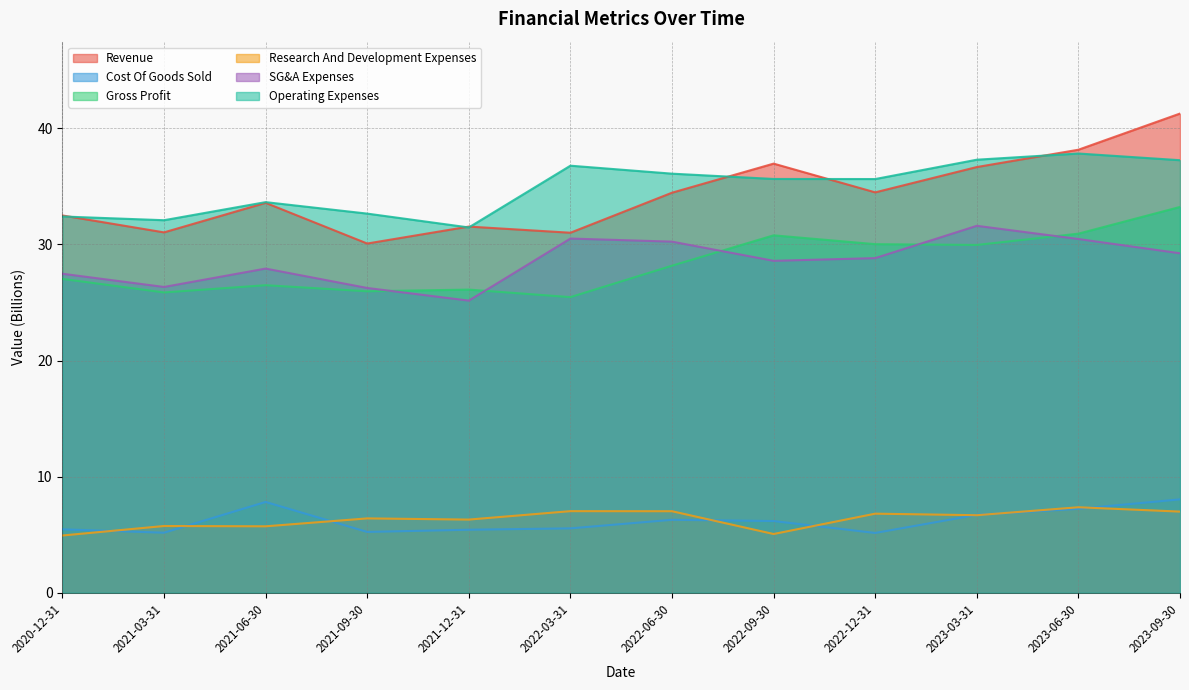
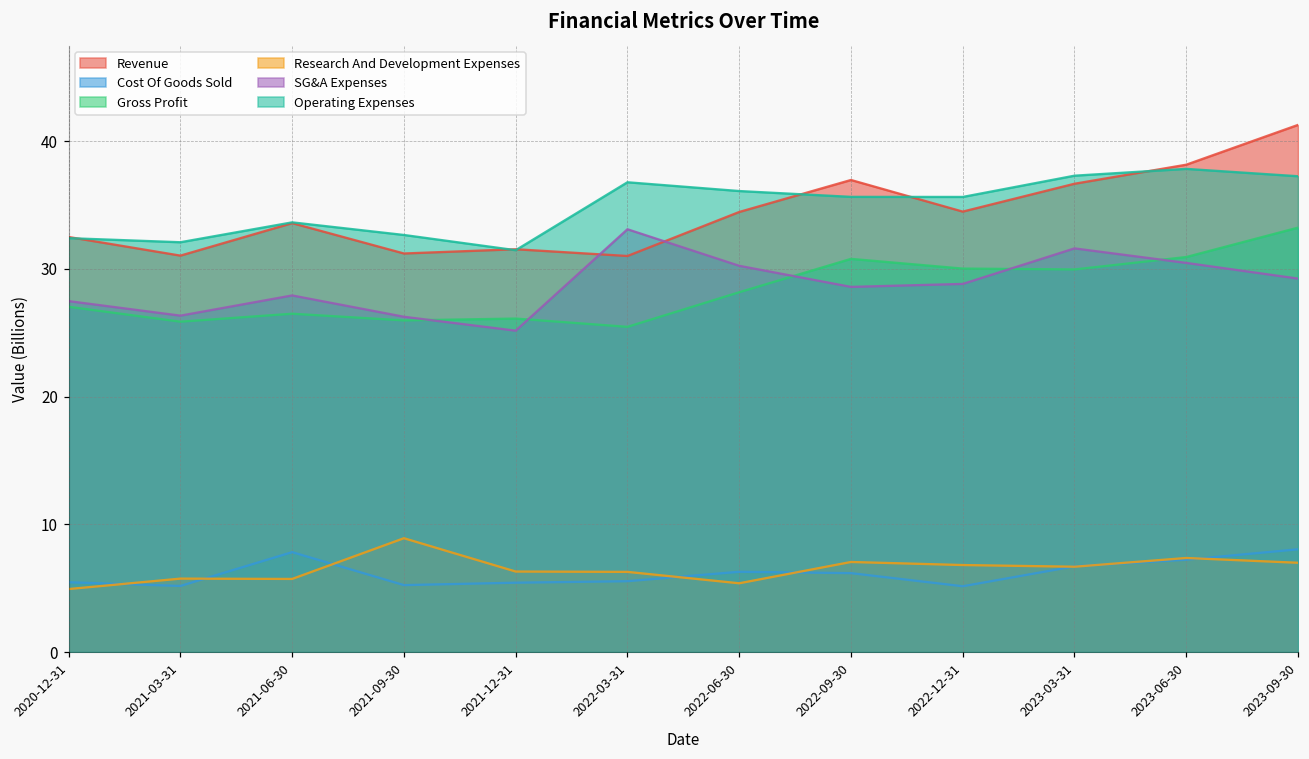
Revenue, 2021-09-30: 30.1 -> 31.2
Research And Development Expenses, 2021-09-30: 6.4 -> 8.9
Research And Development Expenses, 2022-03-31: 7.0 -> 6.3
SG&A Expenses, 2022-03-31: 30.5 -> 33.1
Research And Development Expenses, 2022-06-30: 7.0 -> 5.4
Research And Development Expenses, 2022-09-30: 5.1 -> 7.1
